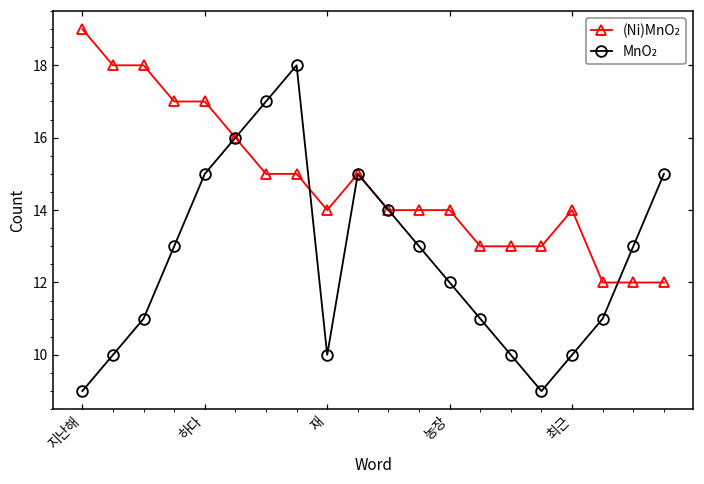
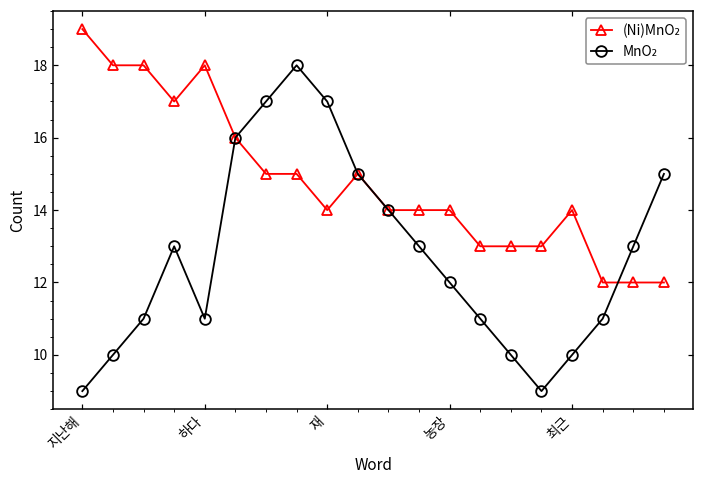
(Ni)MnO₂, 하다: 17 -> 18
MnO₂, 하다: 15 -> 11
MnO₂, 재: 10 -> 17
